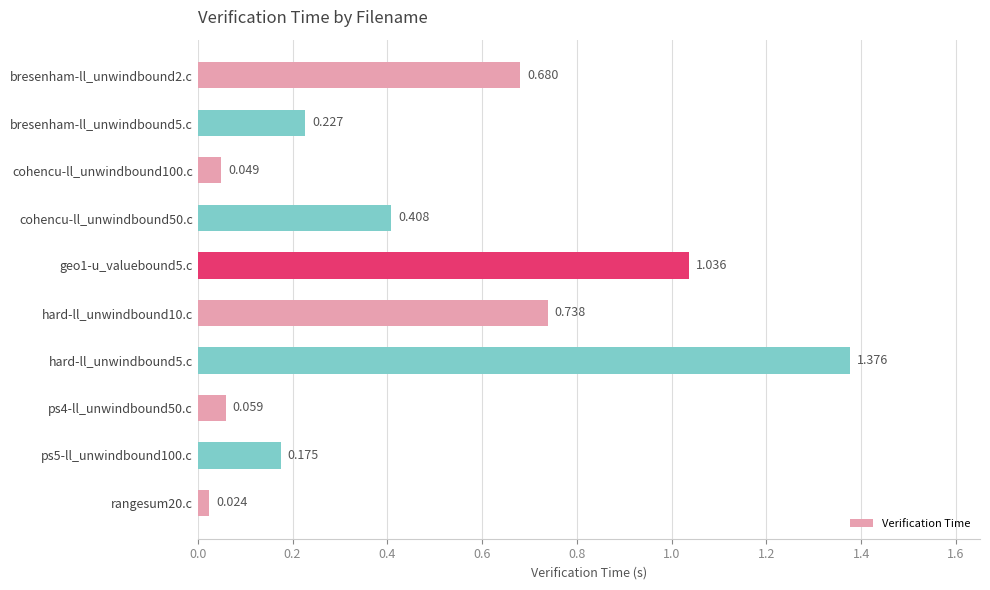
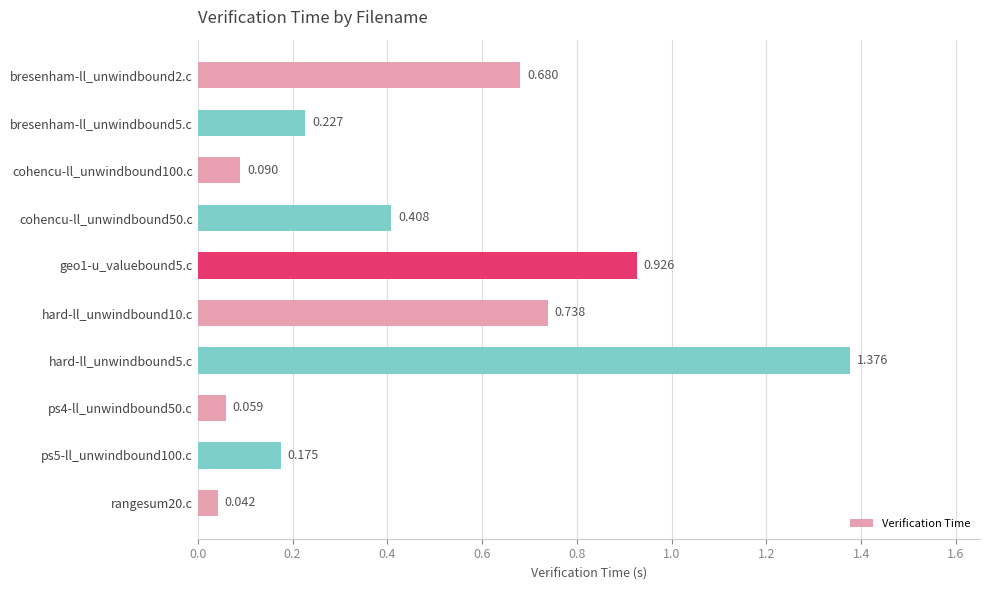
cohencu-ll_unwindbound100.c: 0.049 -> 0.090
geo1-u_valuebound5.c: 1.036 -> 0.926
rangesum20.c: 0.024 -> 0.042
